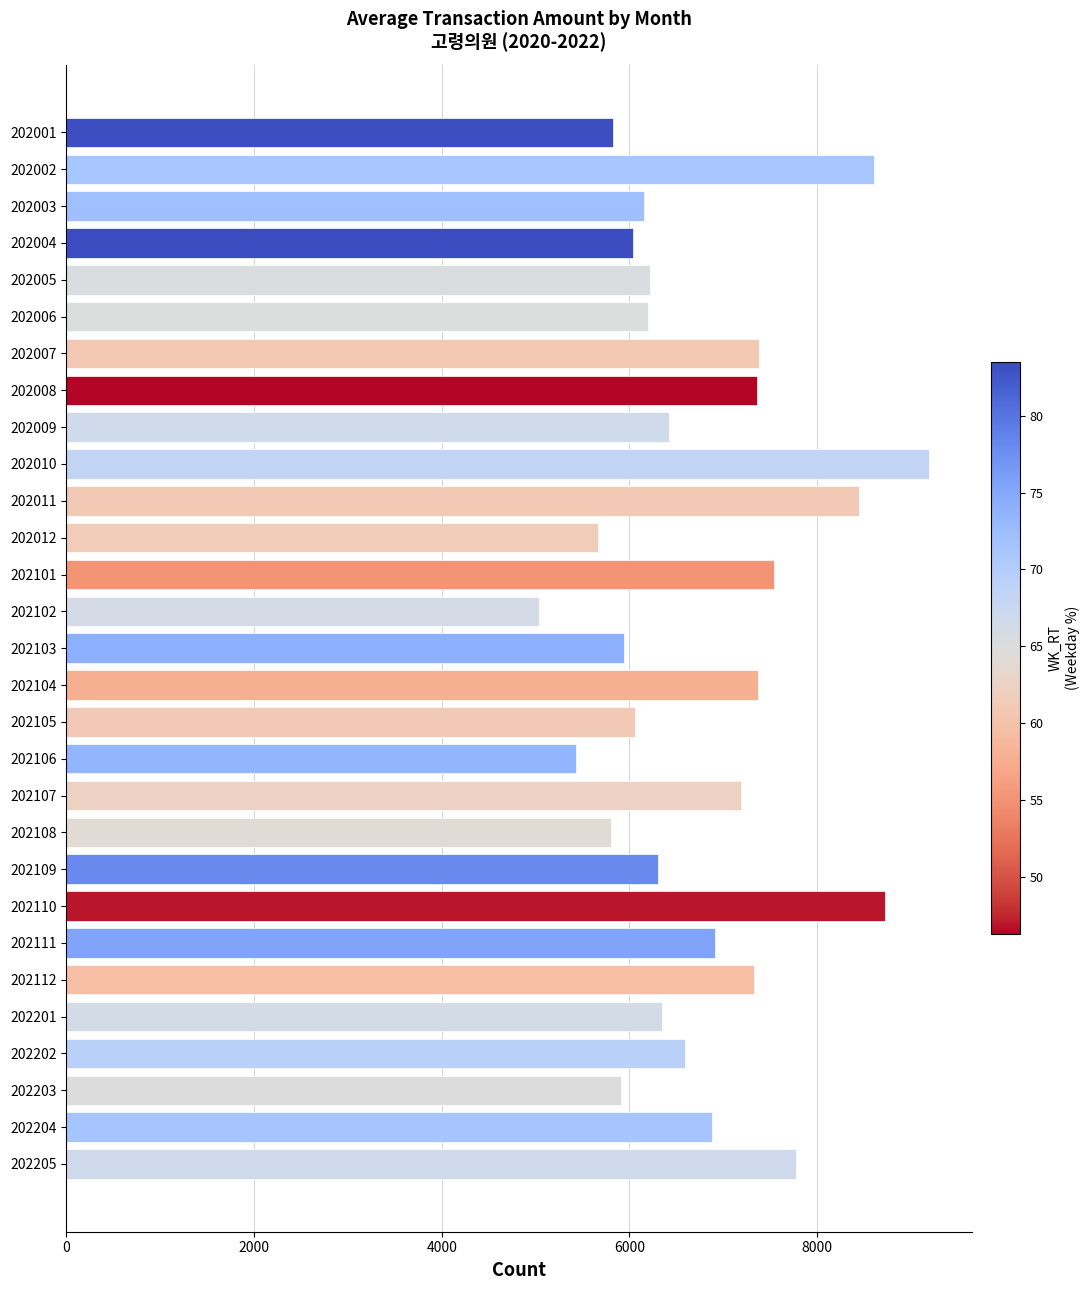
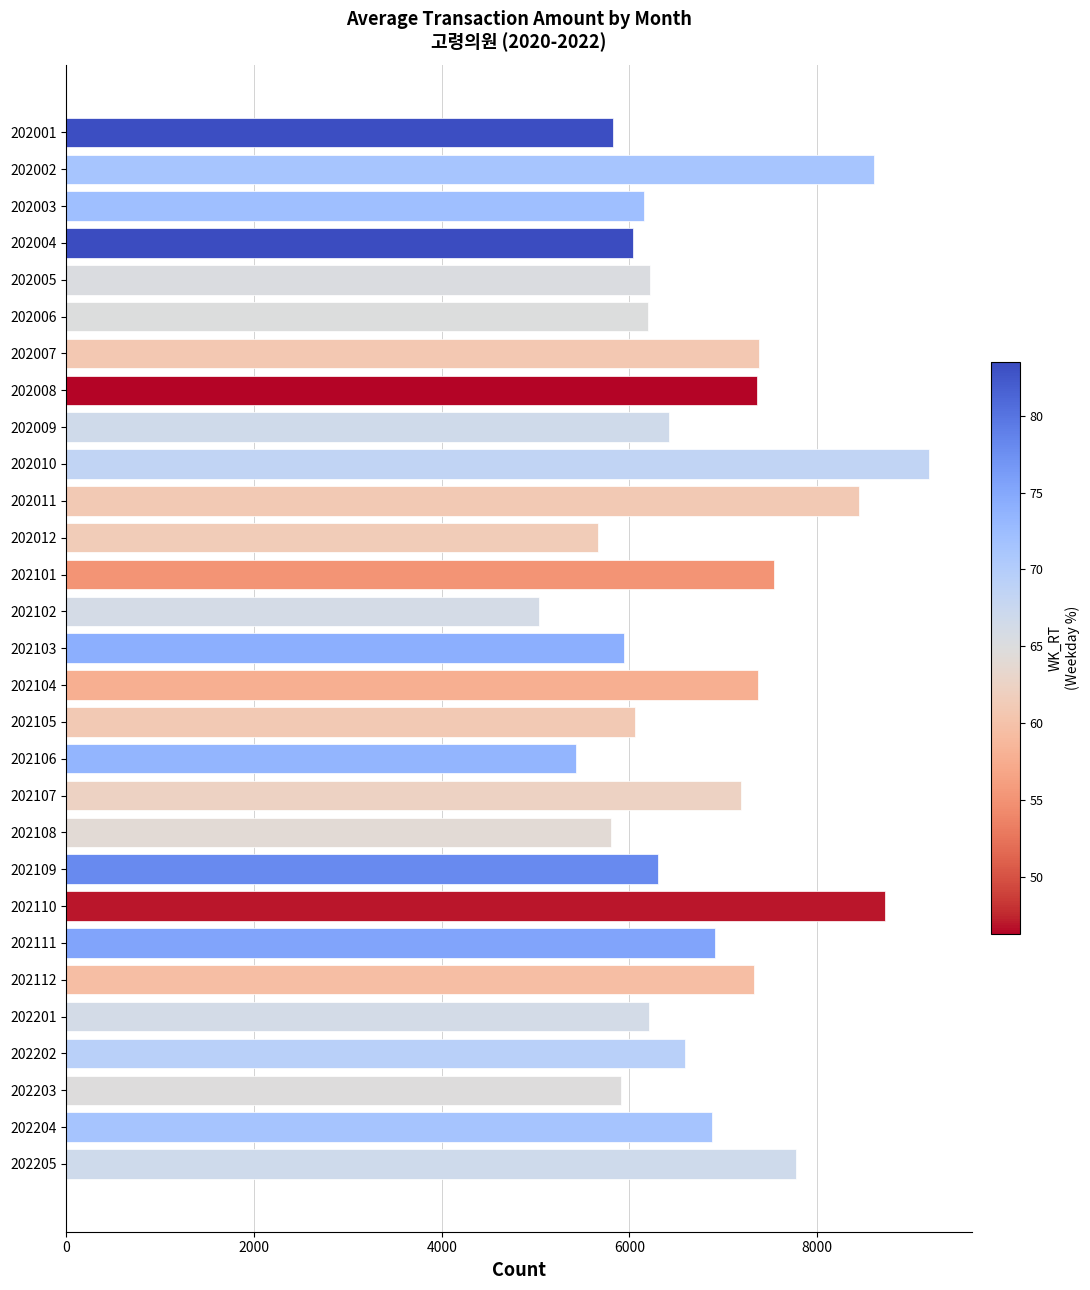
202201: 6300 -> 6200
